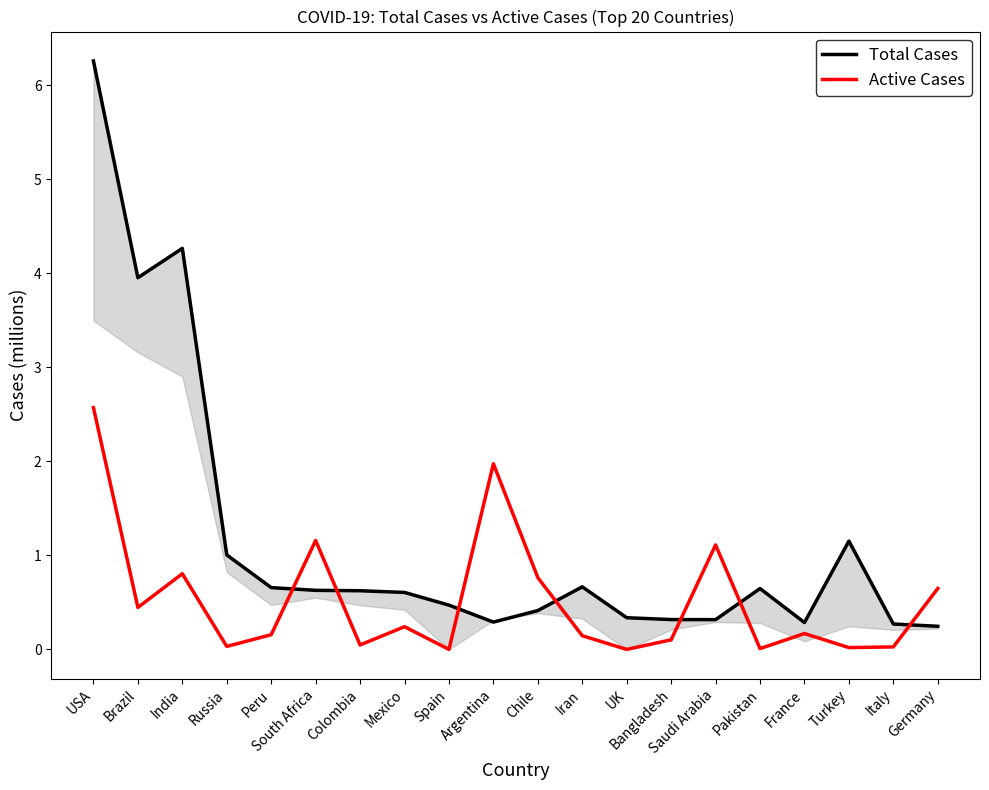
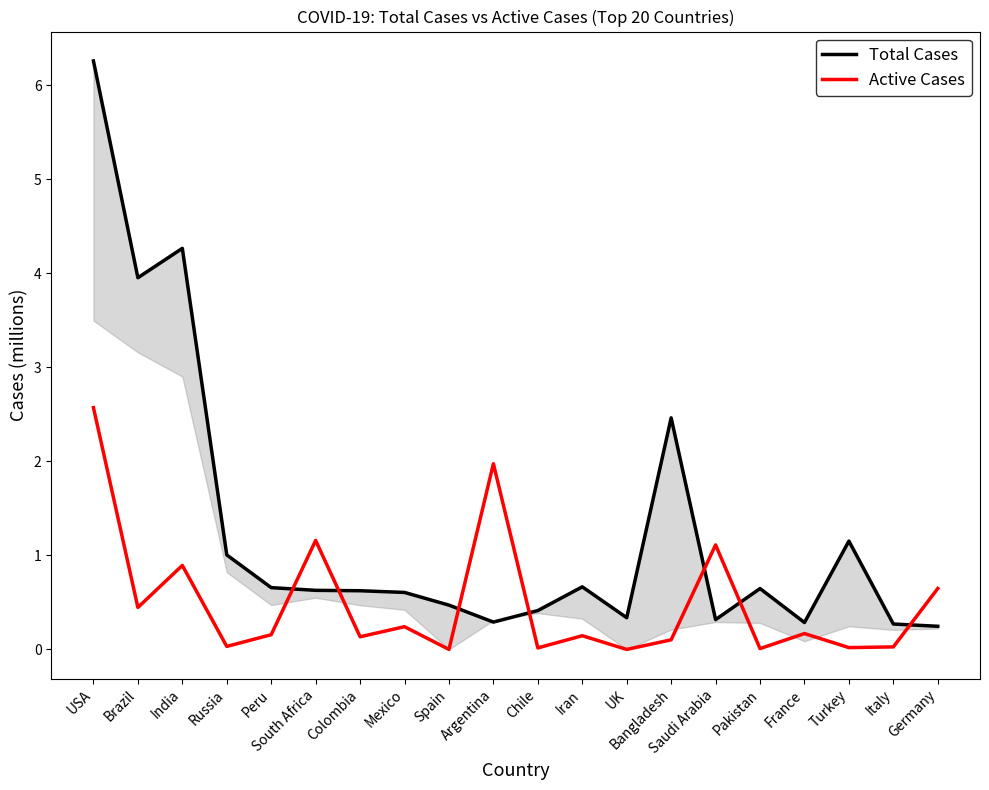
Active Cases, India: 0.8 -> 0.9
Active Cases, Colombia: 0.0 -> 0.1
Active Cases, Chile: 0.8 -> 0.0
Total Cases, Bangladesh: 0.3 -> 2.5
